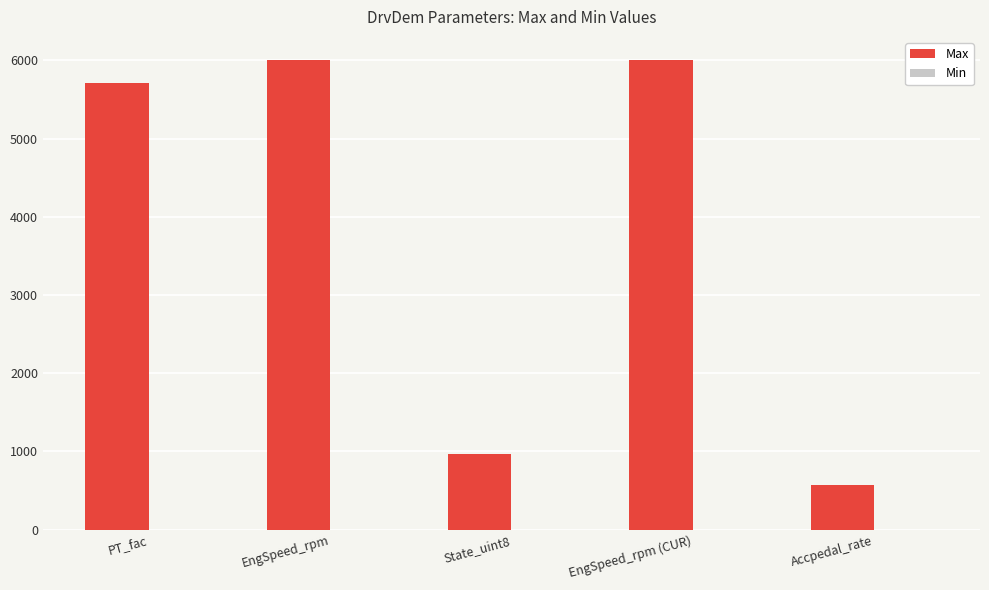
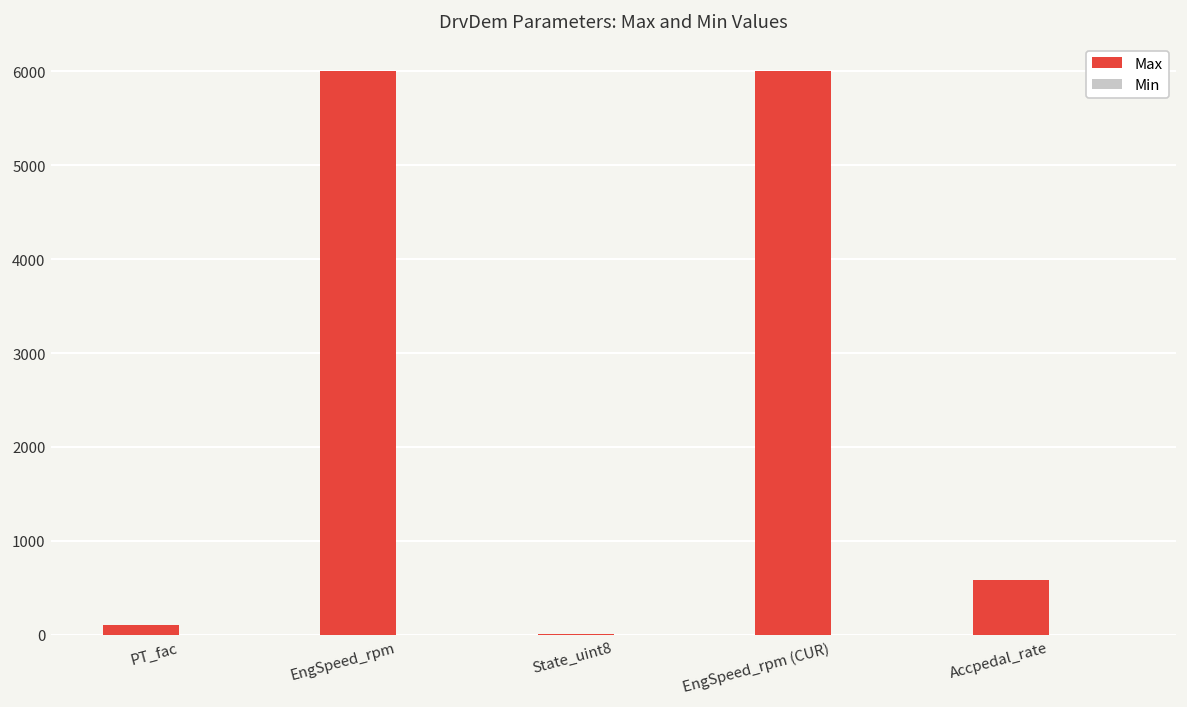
Max, PT_fac: 5700 -> 100
Max, State_uint8: 1000 -> 0
